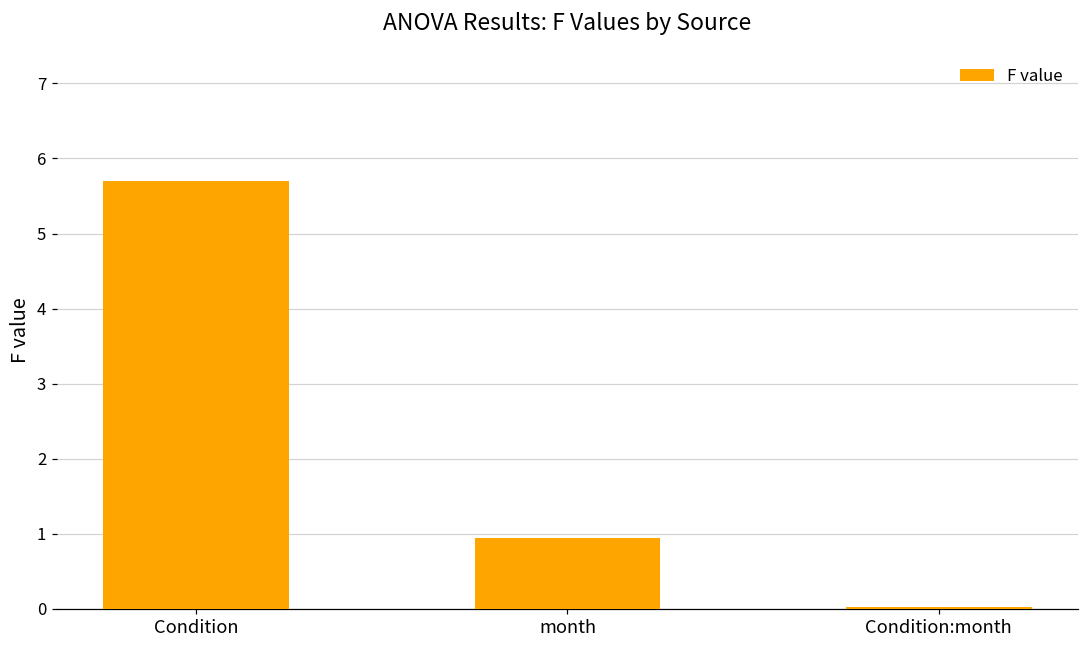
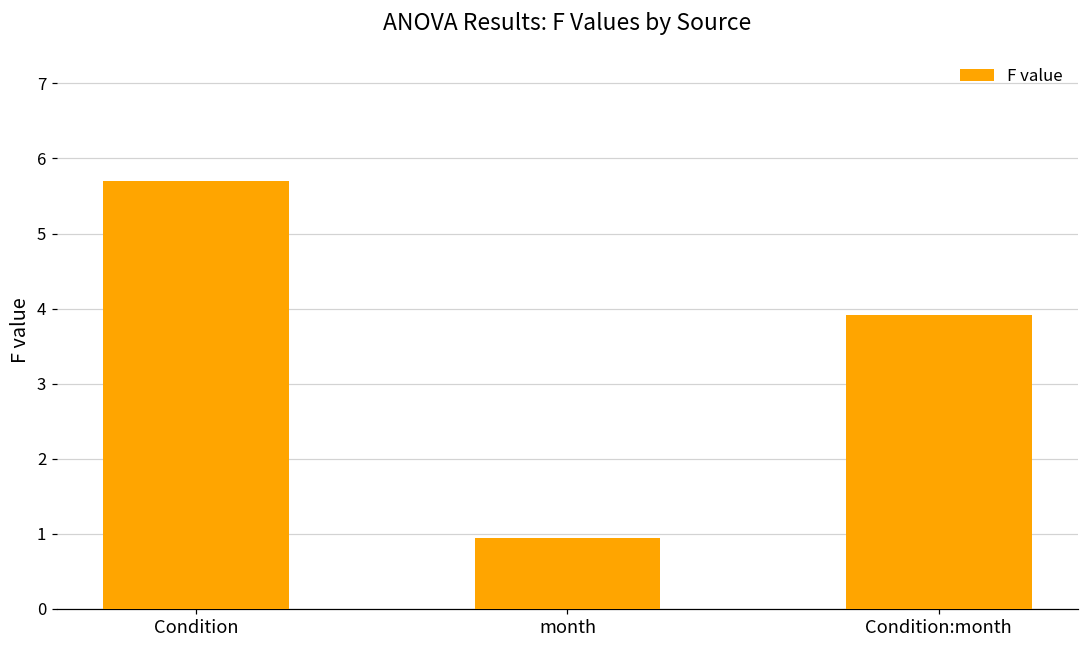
Condition:month: 0.0 -> 3.9
